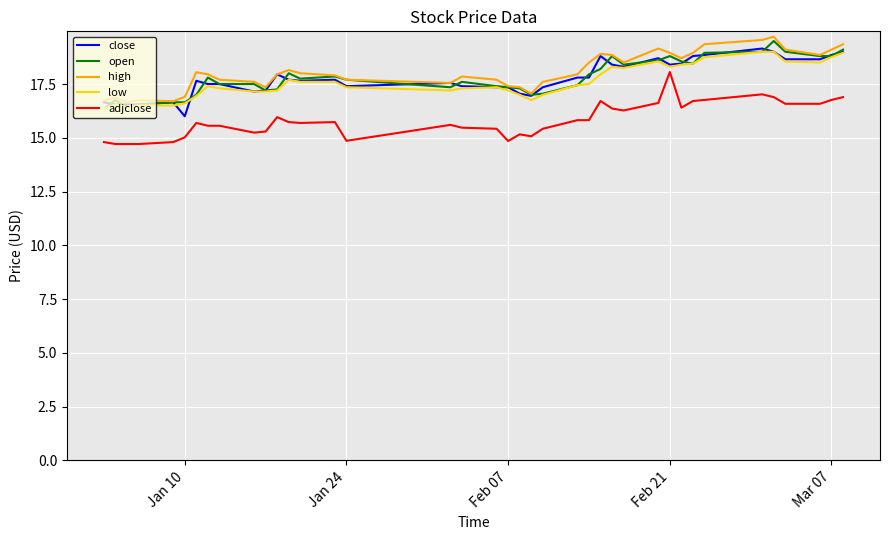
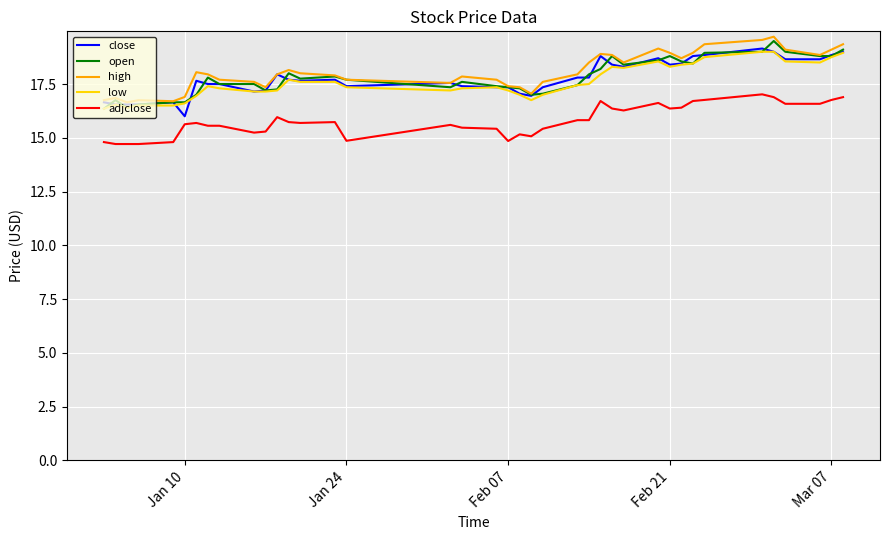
adjclose, Jan 10: 15.0 -> 15.6
adjclose, Feb 21: 18.1 -> 16.4
